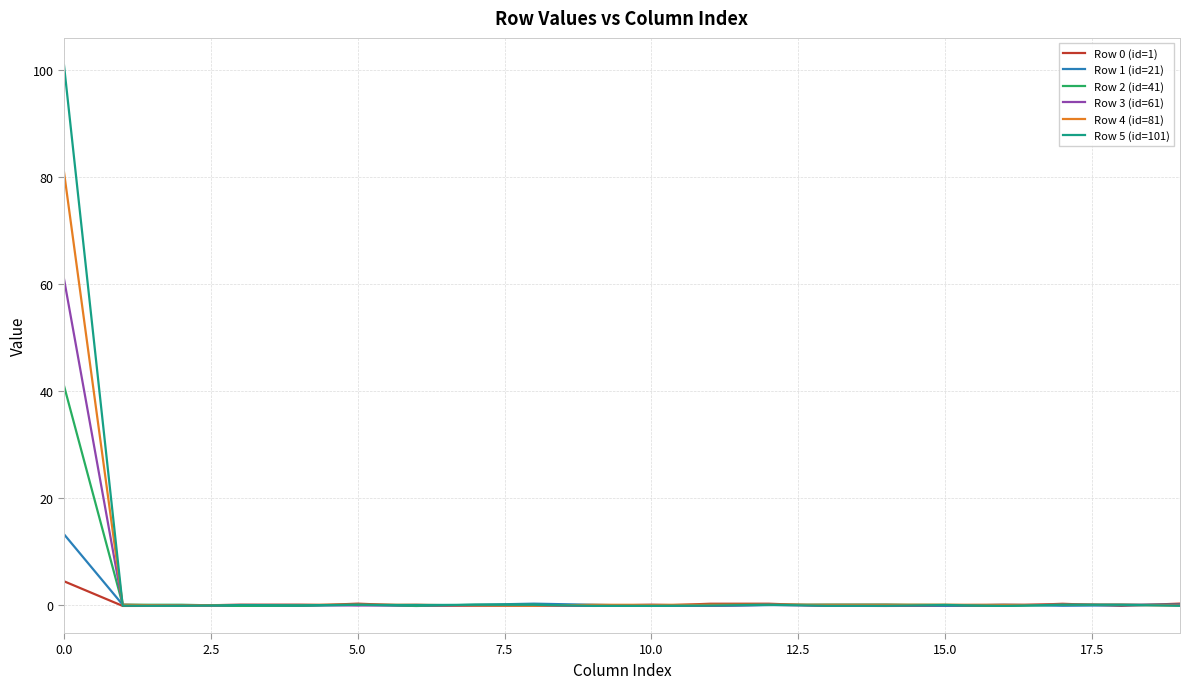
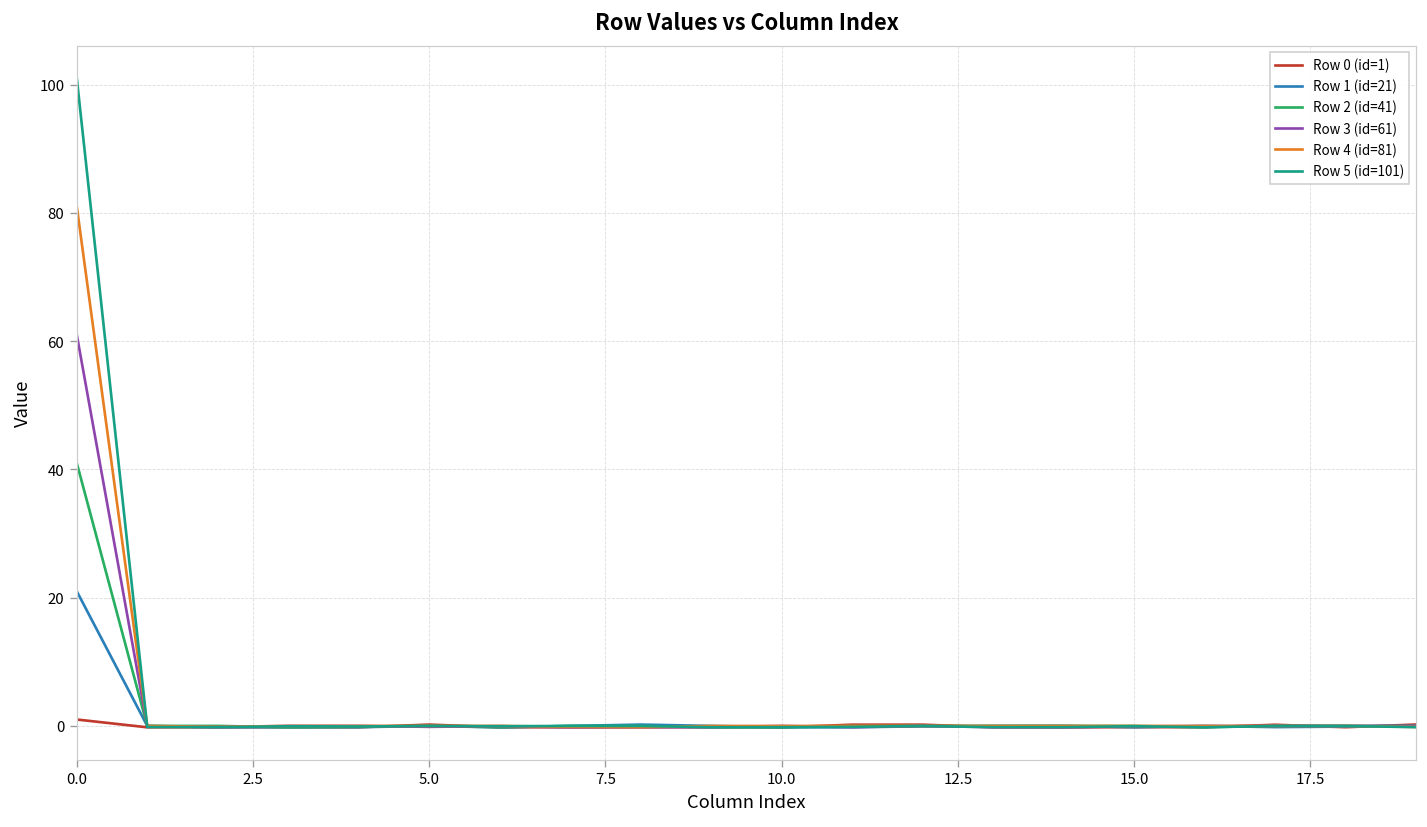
Row 0 (id=1), 0.0: 4 -> 1
Row 1 (id=21), 0.0: 13 -> 21
